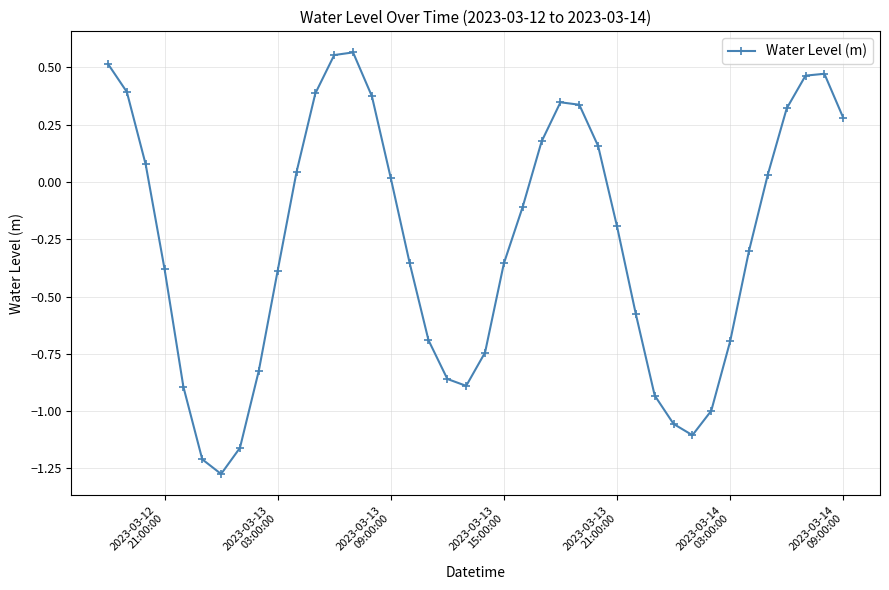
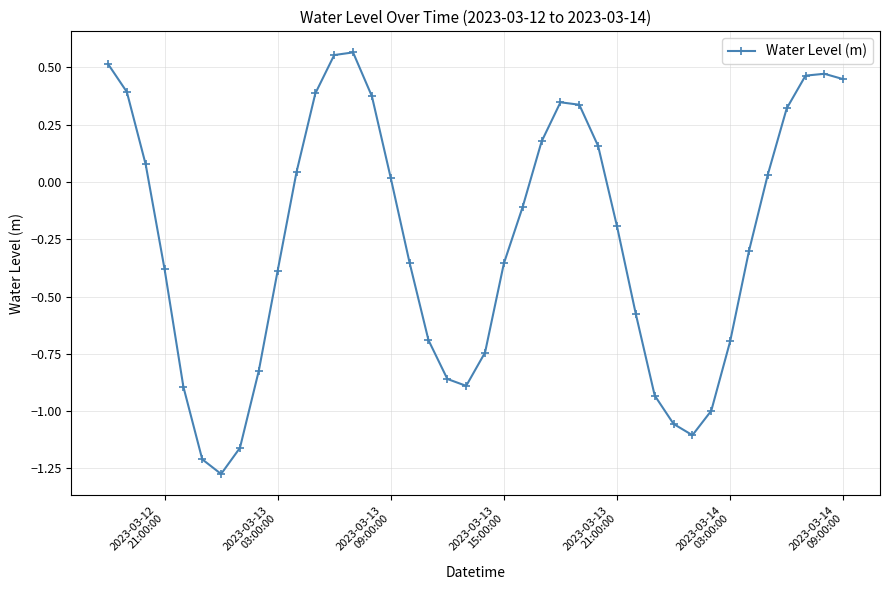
2023-03-14 09:00:00: 0.28 -> 0.45
